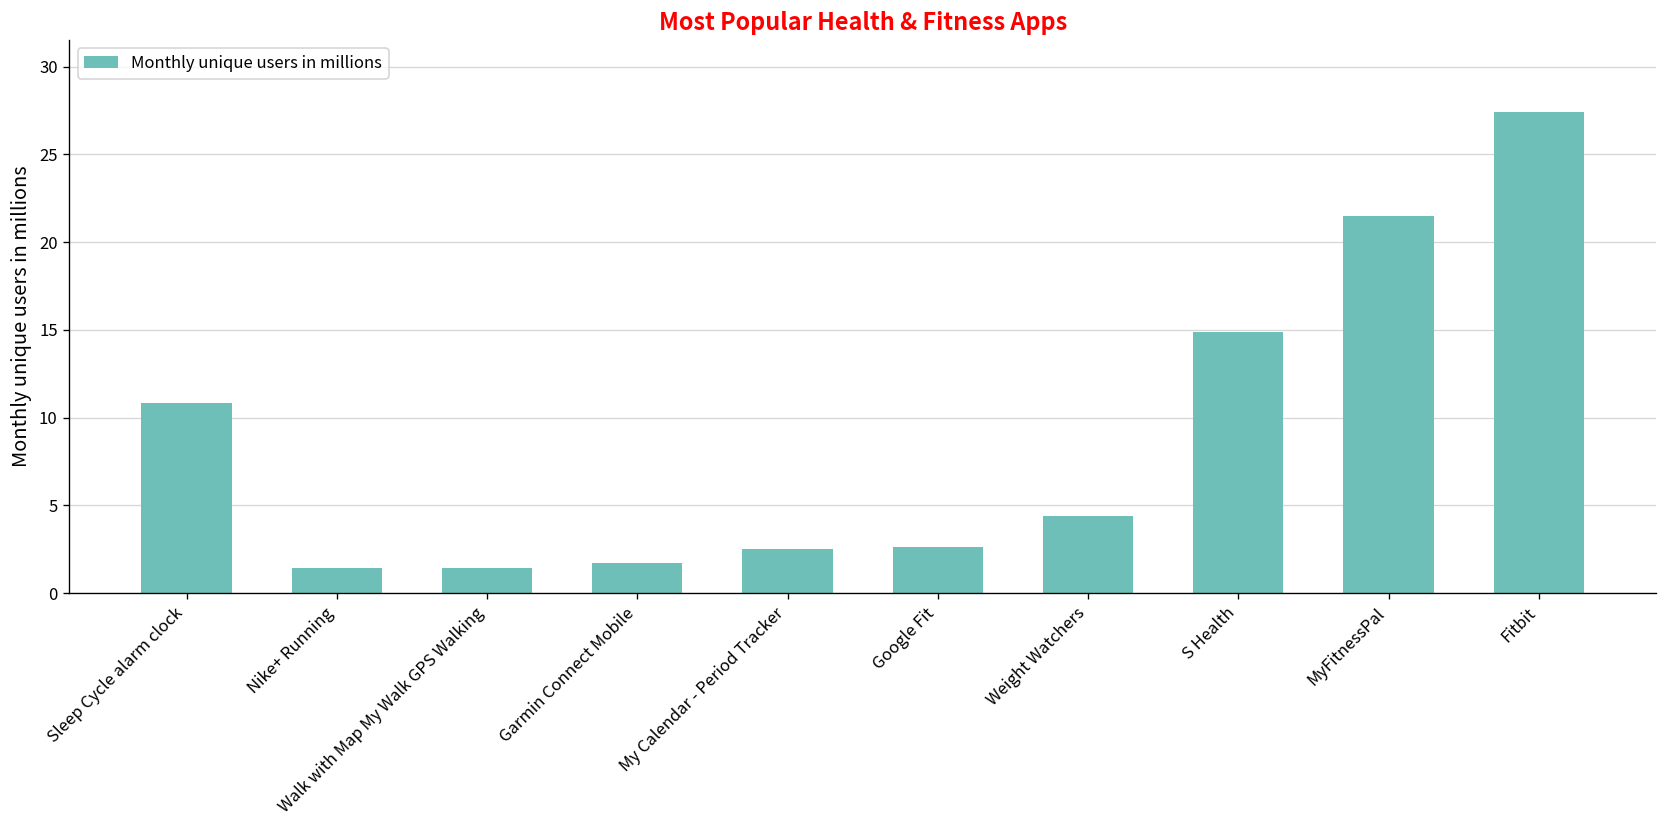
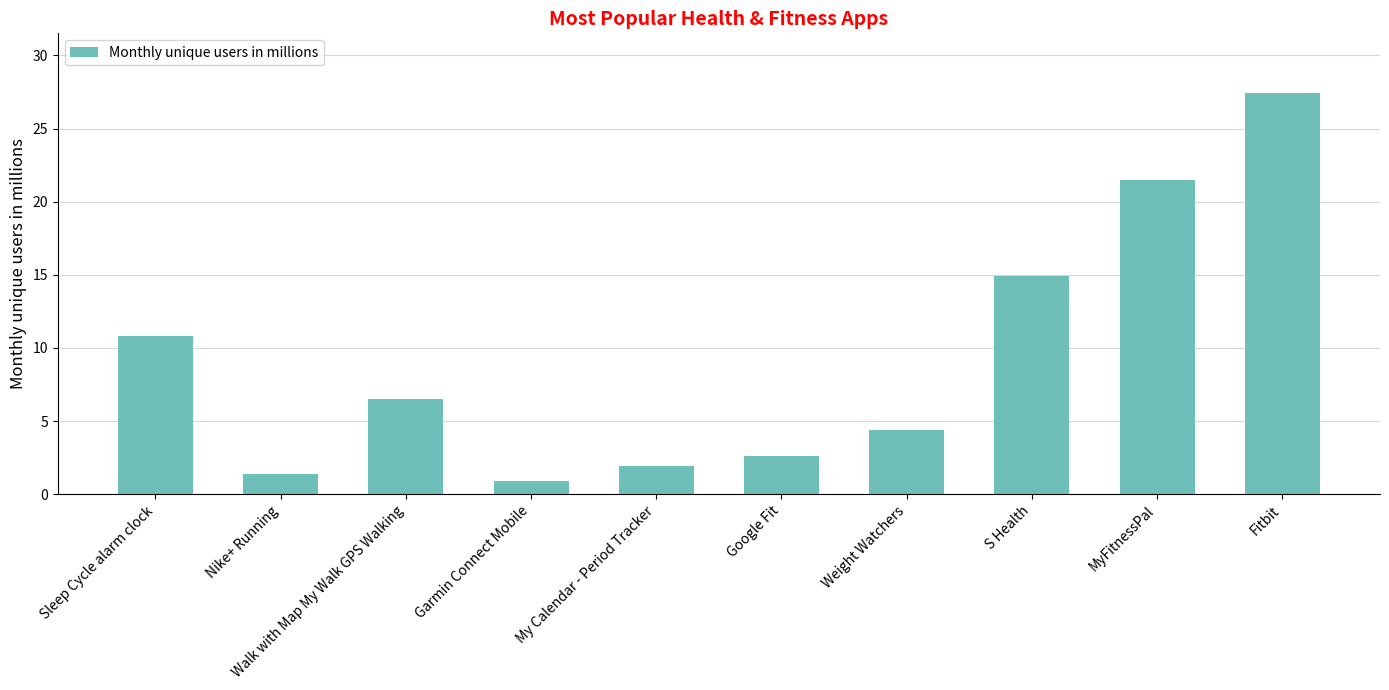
Walk with Map My Walk GPS Walking: 1.4 -> 6.5
Garmin Connect Mobile: 1.7 -> 0.9
My Calendar - Period Tracker: 2.5 -> 1.9
